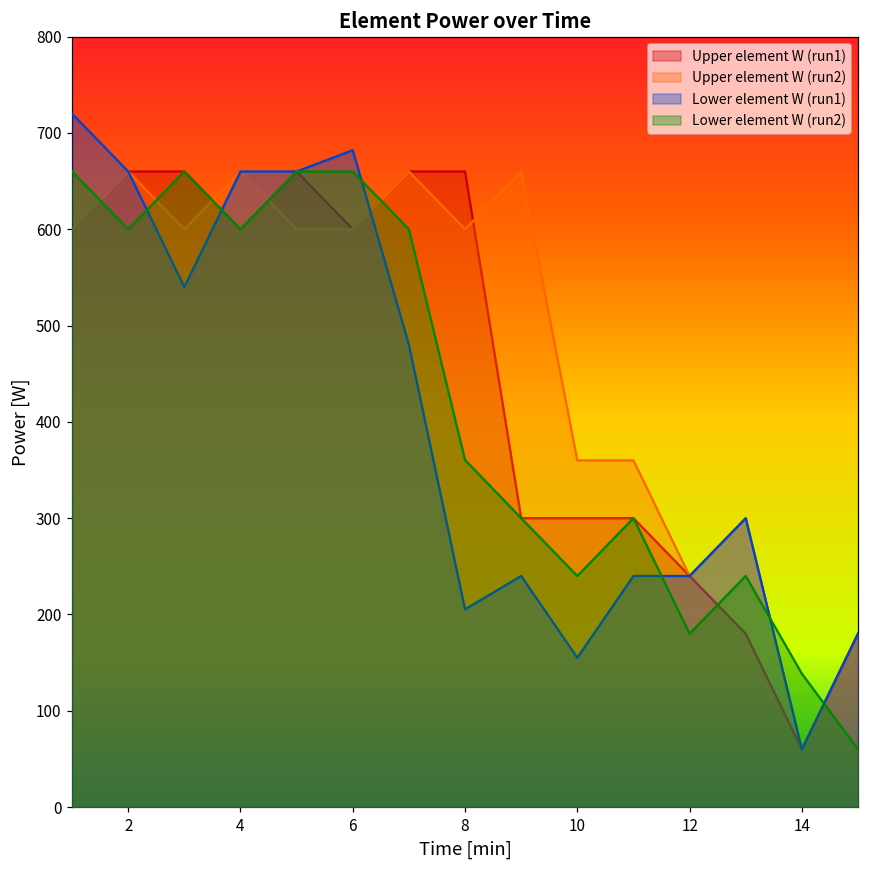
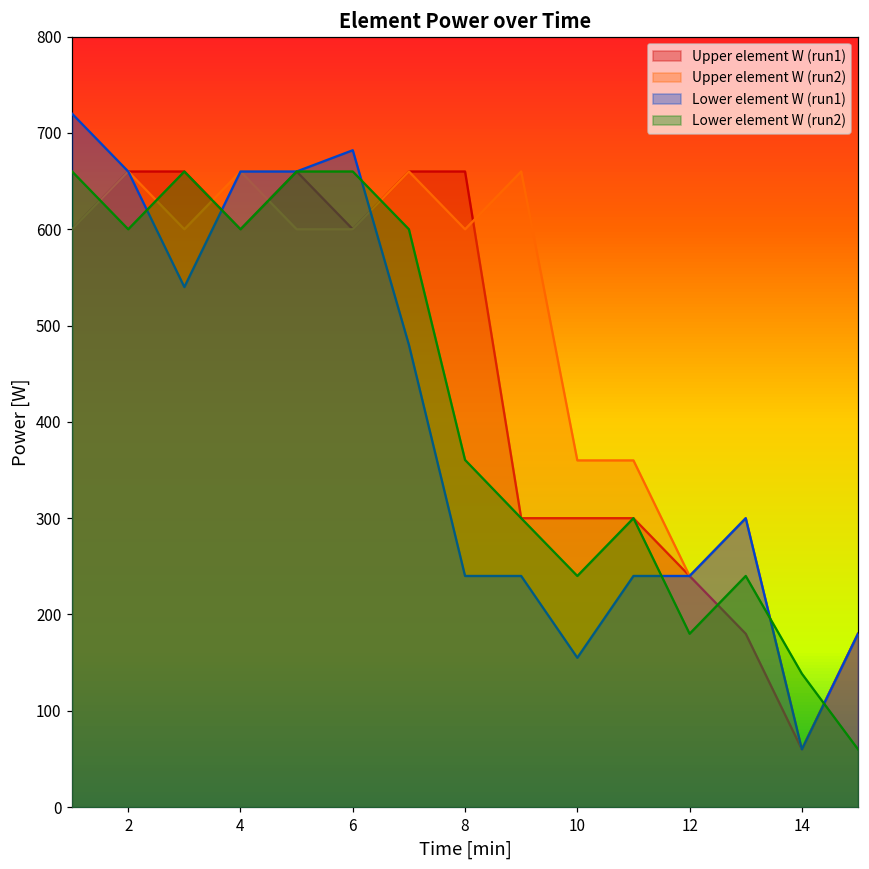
Lower element W (run1), 8: 210 -> 240
